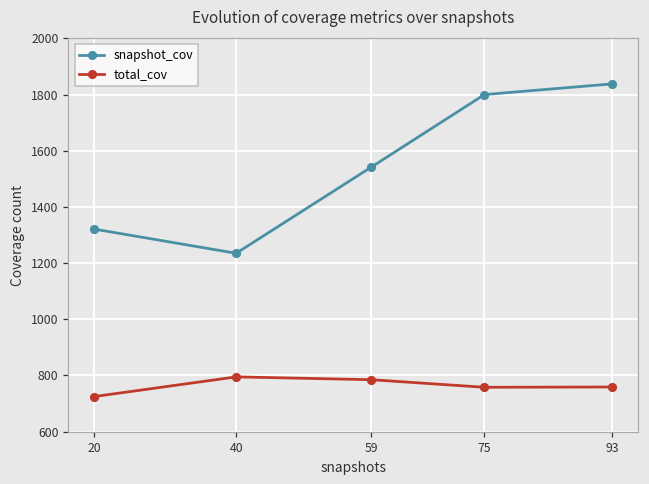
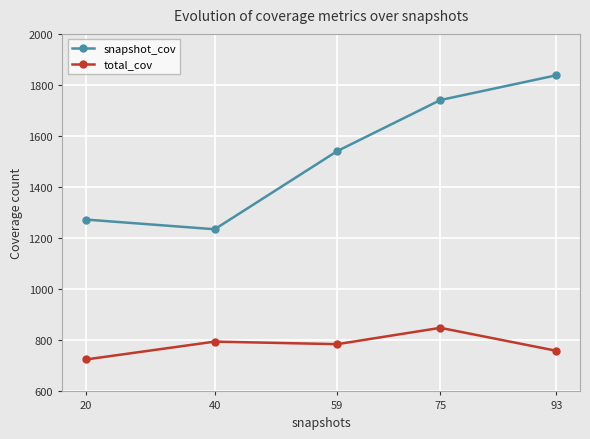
snapshot_cov, 20: 1320 -> 1270
snapshot_cov, 75: 1800 -> 1740
total_cov, 75: 760 -> 850
